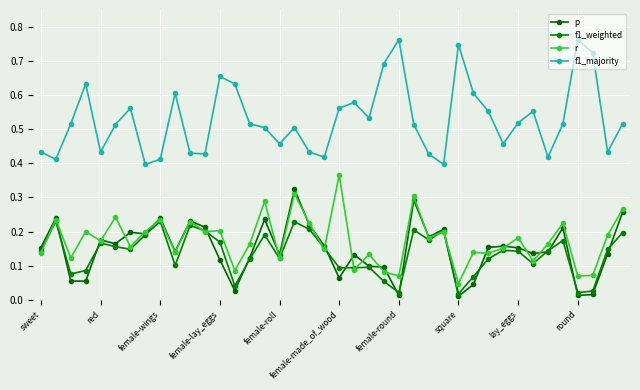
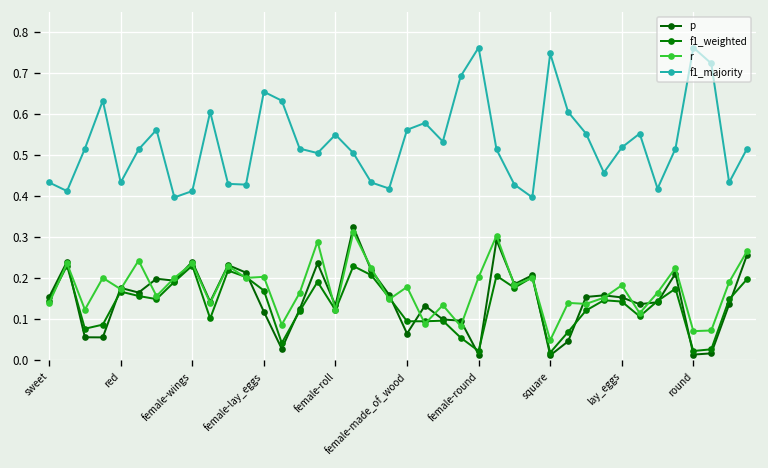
f1_majority, female-roll: 0.46 -> 0.55
r, female-made_of_wood: 0.37 -> 0.18
r, female-round: 0.07 -> 0.20
